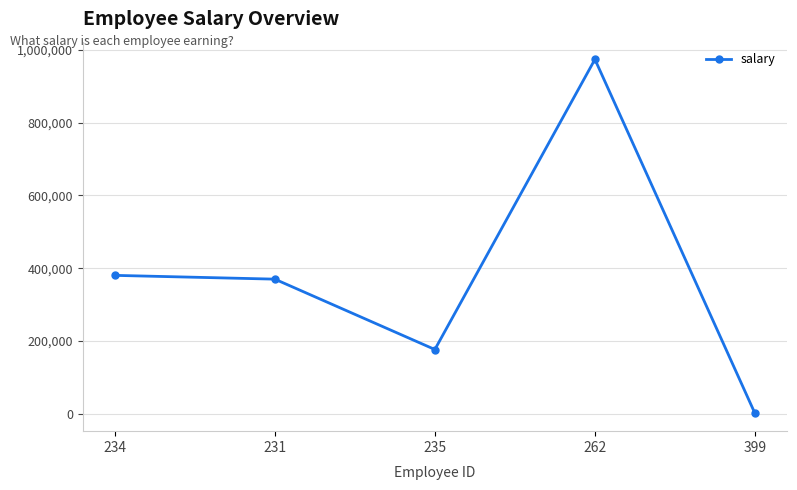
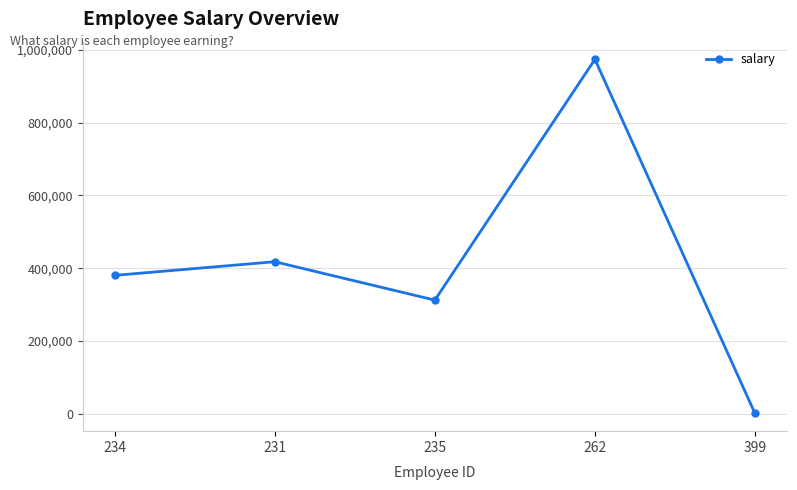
231: 370,000 -> 420,000
235: 180,000 -> 310,000
